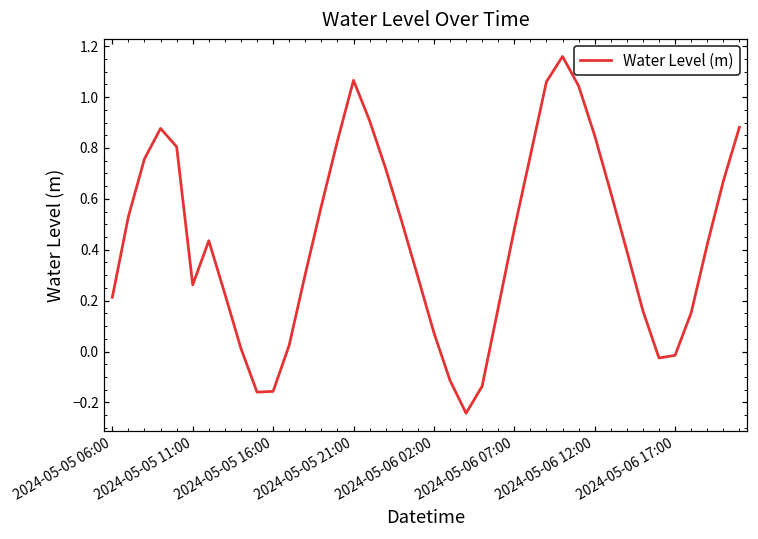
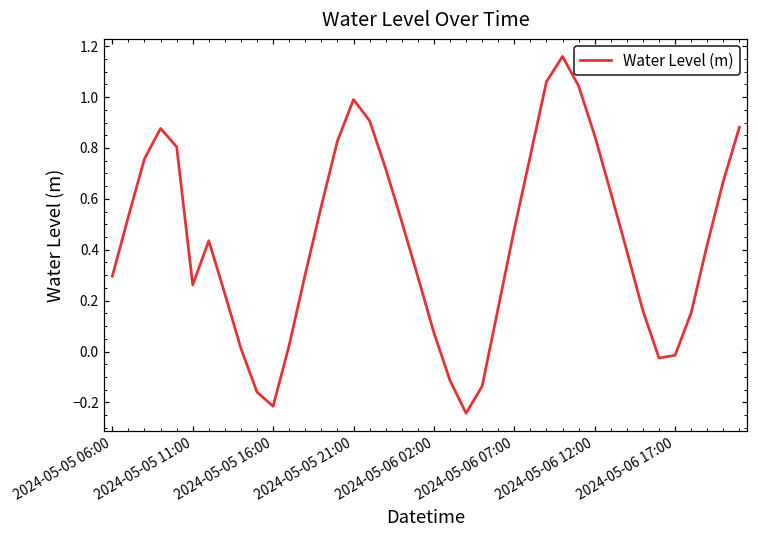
2024-05-05 06:00: 0.21 -> 0.30
2024-05-05 16:00: -0.16 -> -0.22
2024-05-05 21:00: 1.07 -> 0.99
